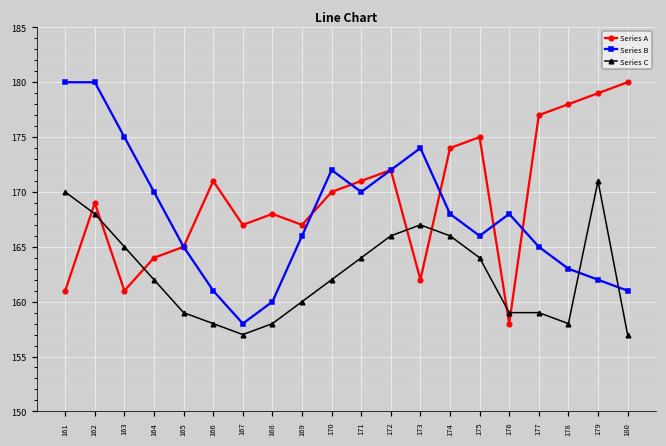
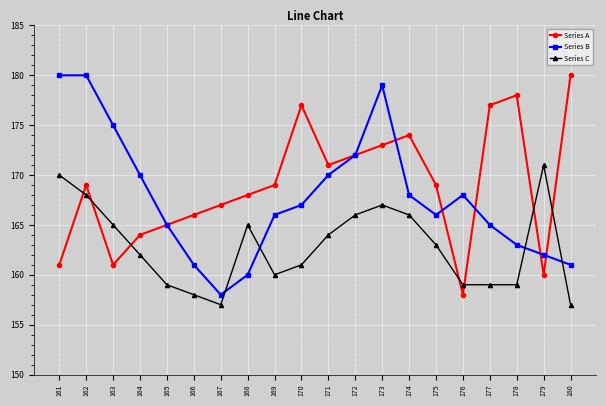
Series A, 166: 171 -> 166
Series C, 168: 158 -> 165
Series A, 169: 167 -> 169
Series A, 170: 170 -> 177
Series B, 170: 172 -> 167
Series C, 170: 162 -> 161
Series A, 173: 162 -> 173
Series B, 173: 174 -> 179
Series A, 175: 175 -> 169
Series C, 175: 164 -> 163
Series C, 178: 158 -> 159
Series A, 179: 179 -> 160
